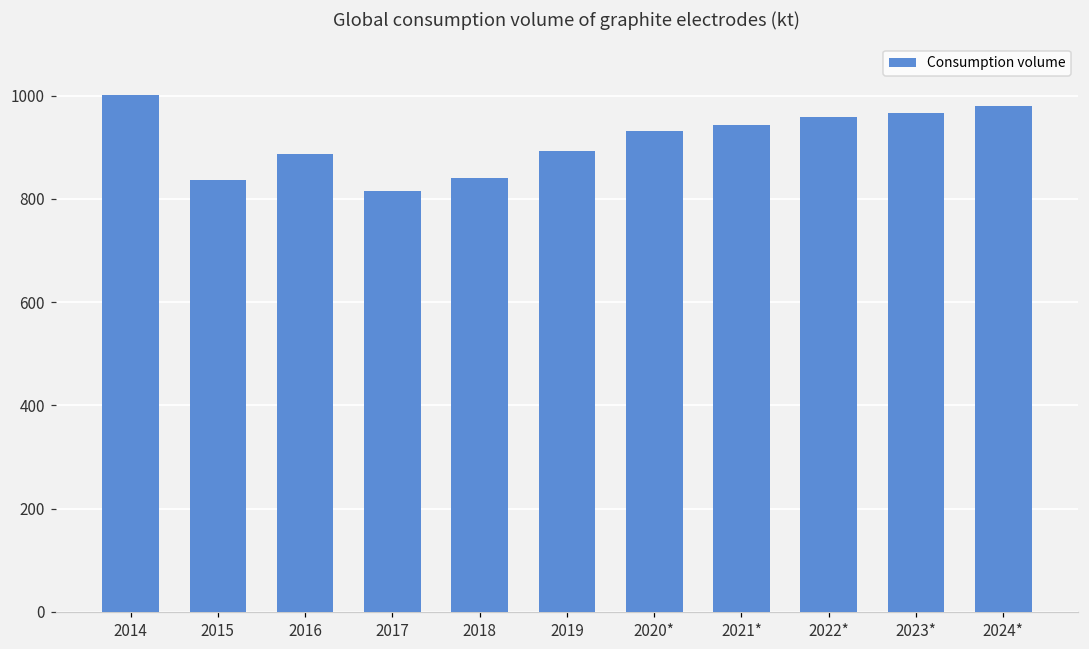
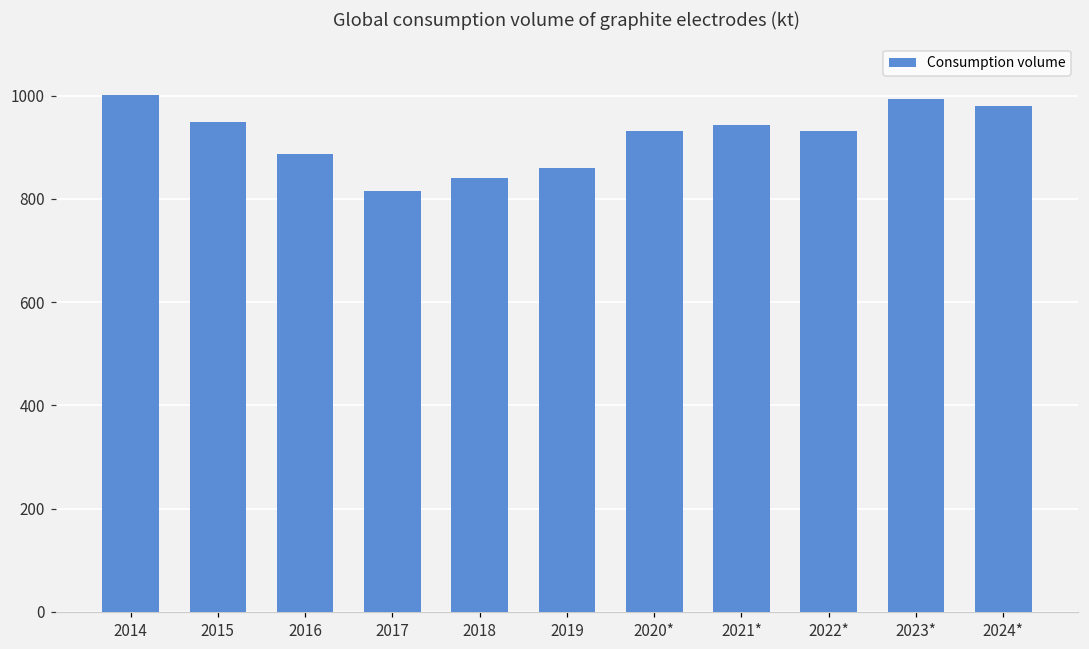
2015: 840 -> 950
2019: 890 -> 860
2022*: 960 -> 930
2023*: 970 -> 990
